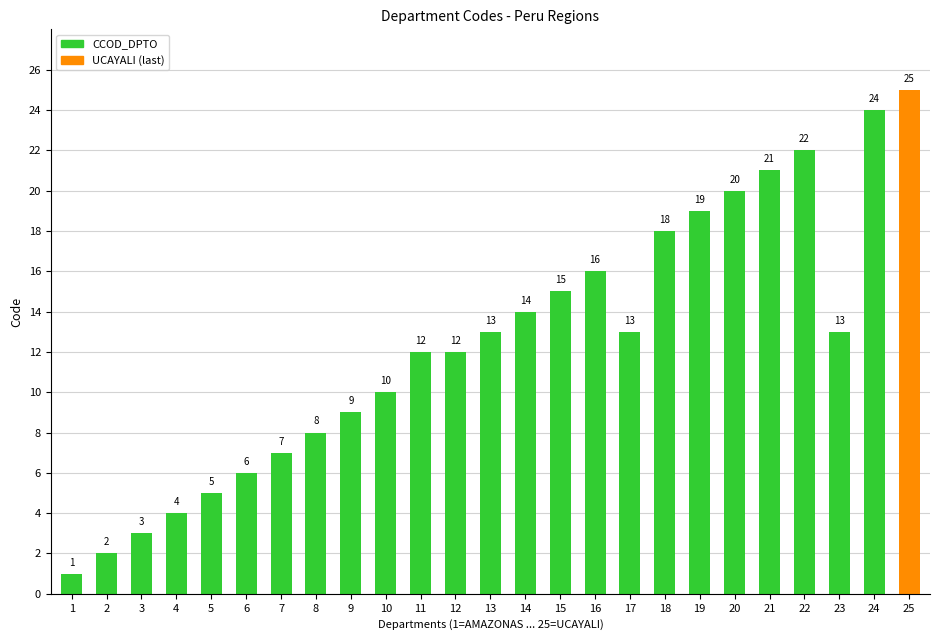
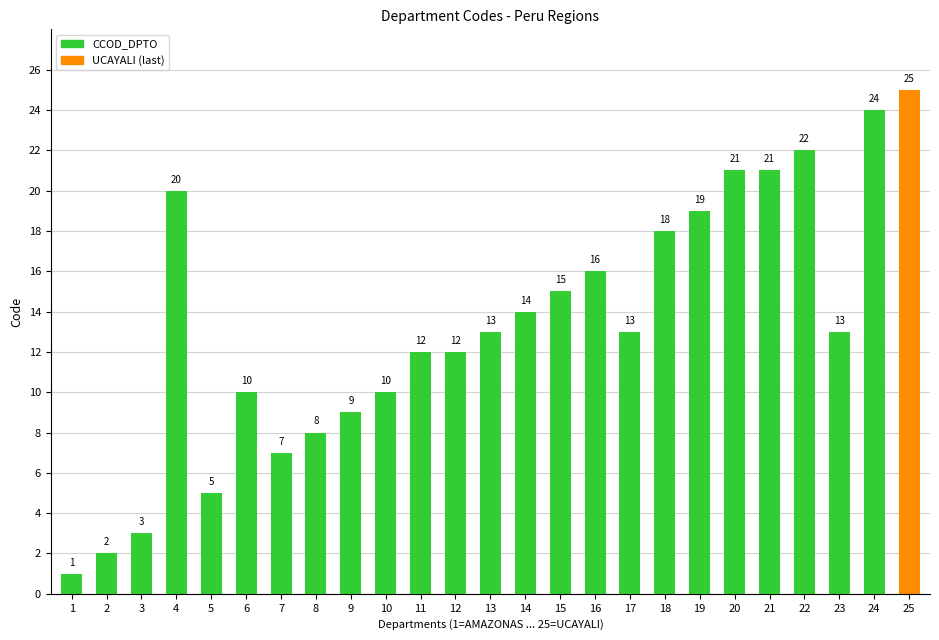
4: 4 -> 20
6: 6 -> 10
20: 20 -> 21
